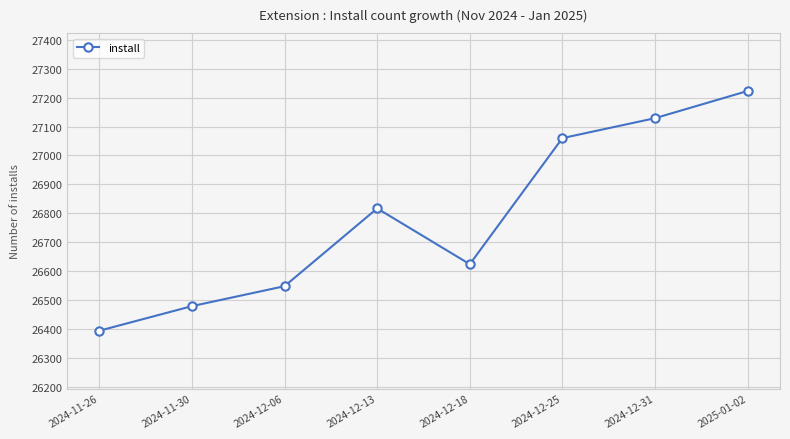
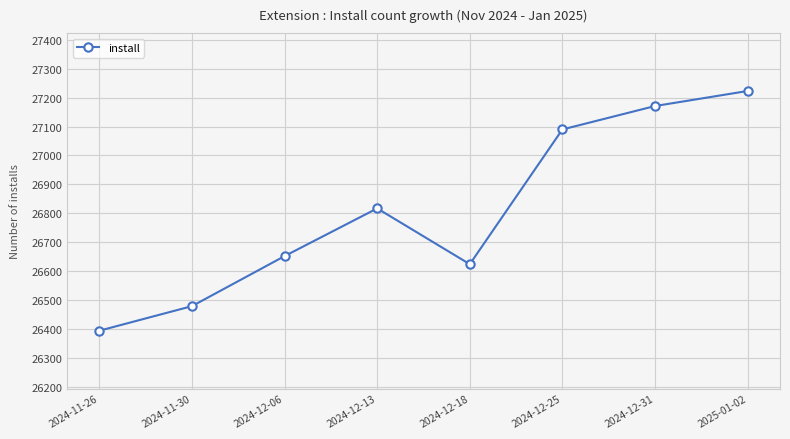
2024-12-06: 26550 -> 26650
2024-12-25: 27060 -> 27090
2024-12-31: 27130 -> 27170
